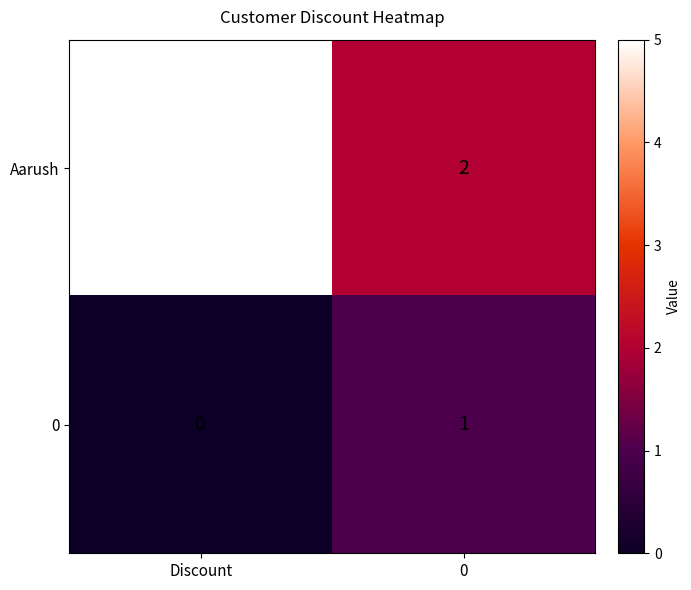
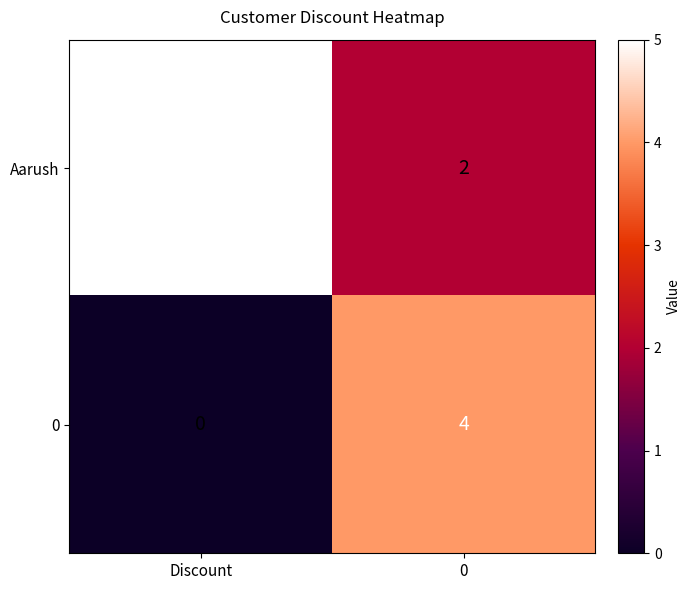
0, 0: 1 -> 4
